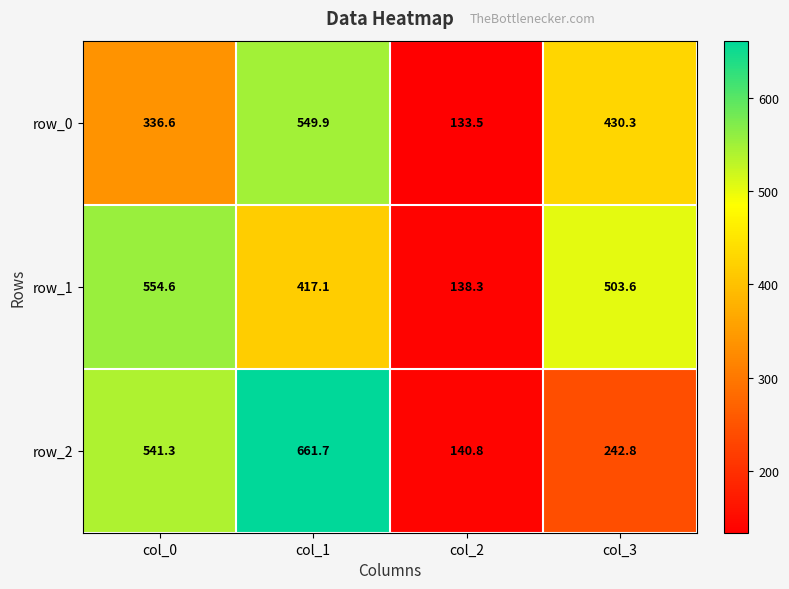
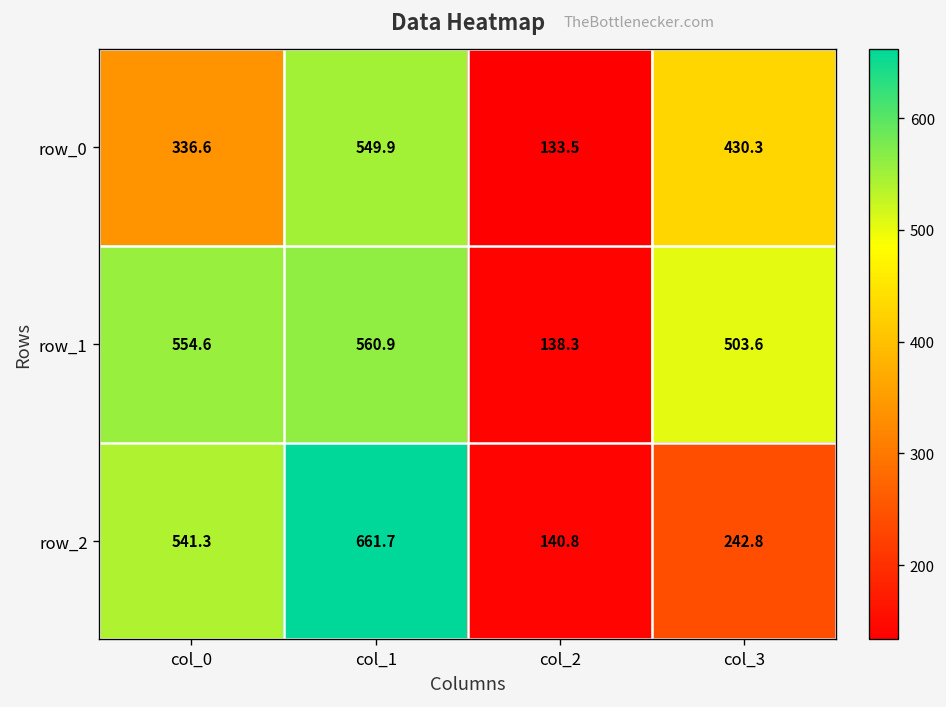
row_1, col_1: 417.1 -> 560.9
